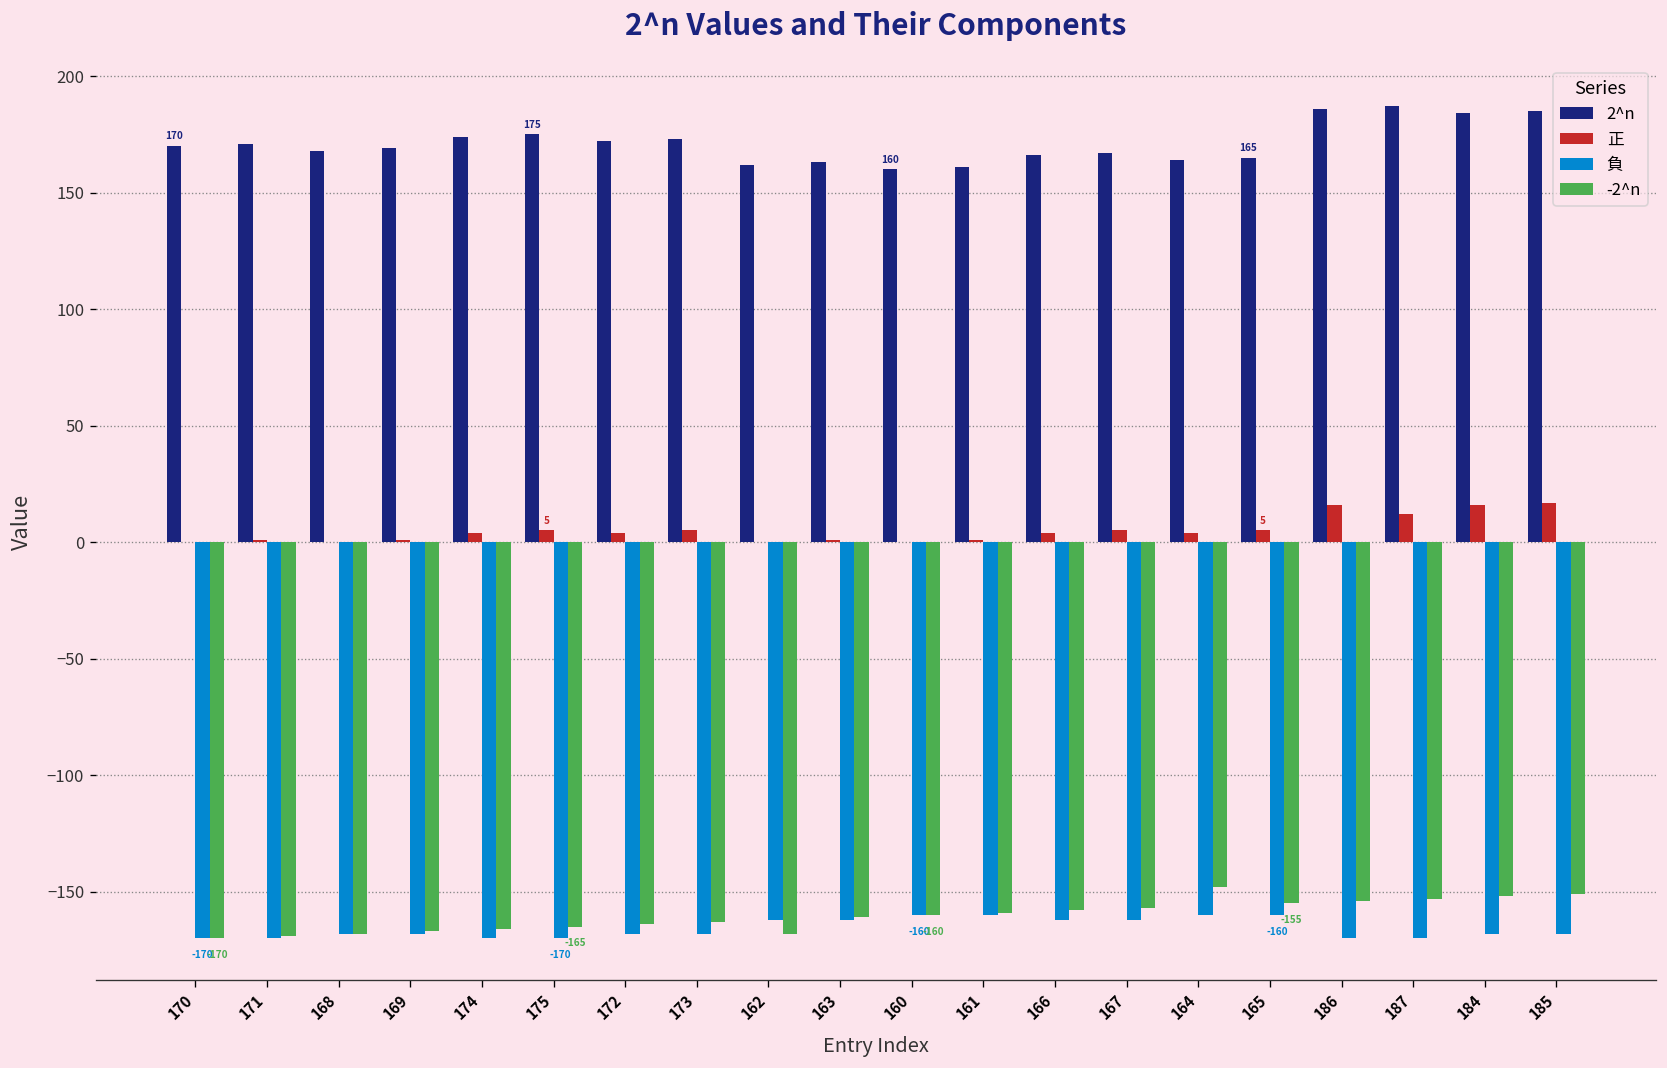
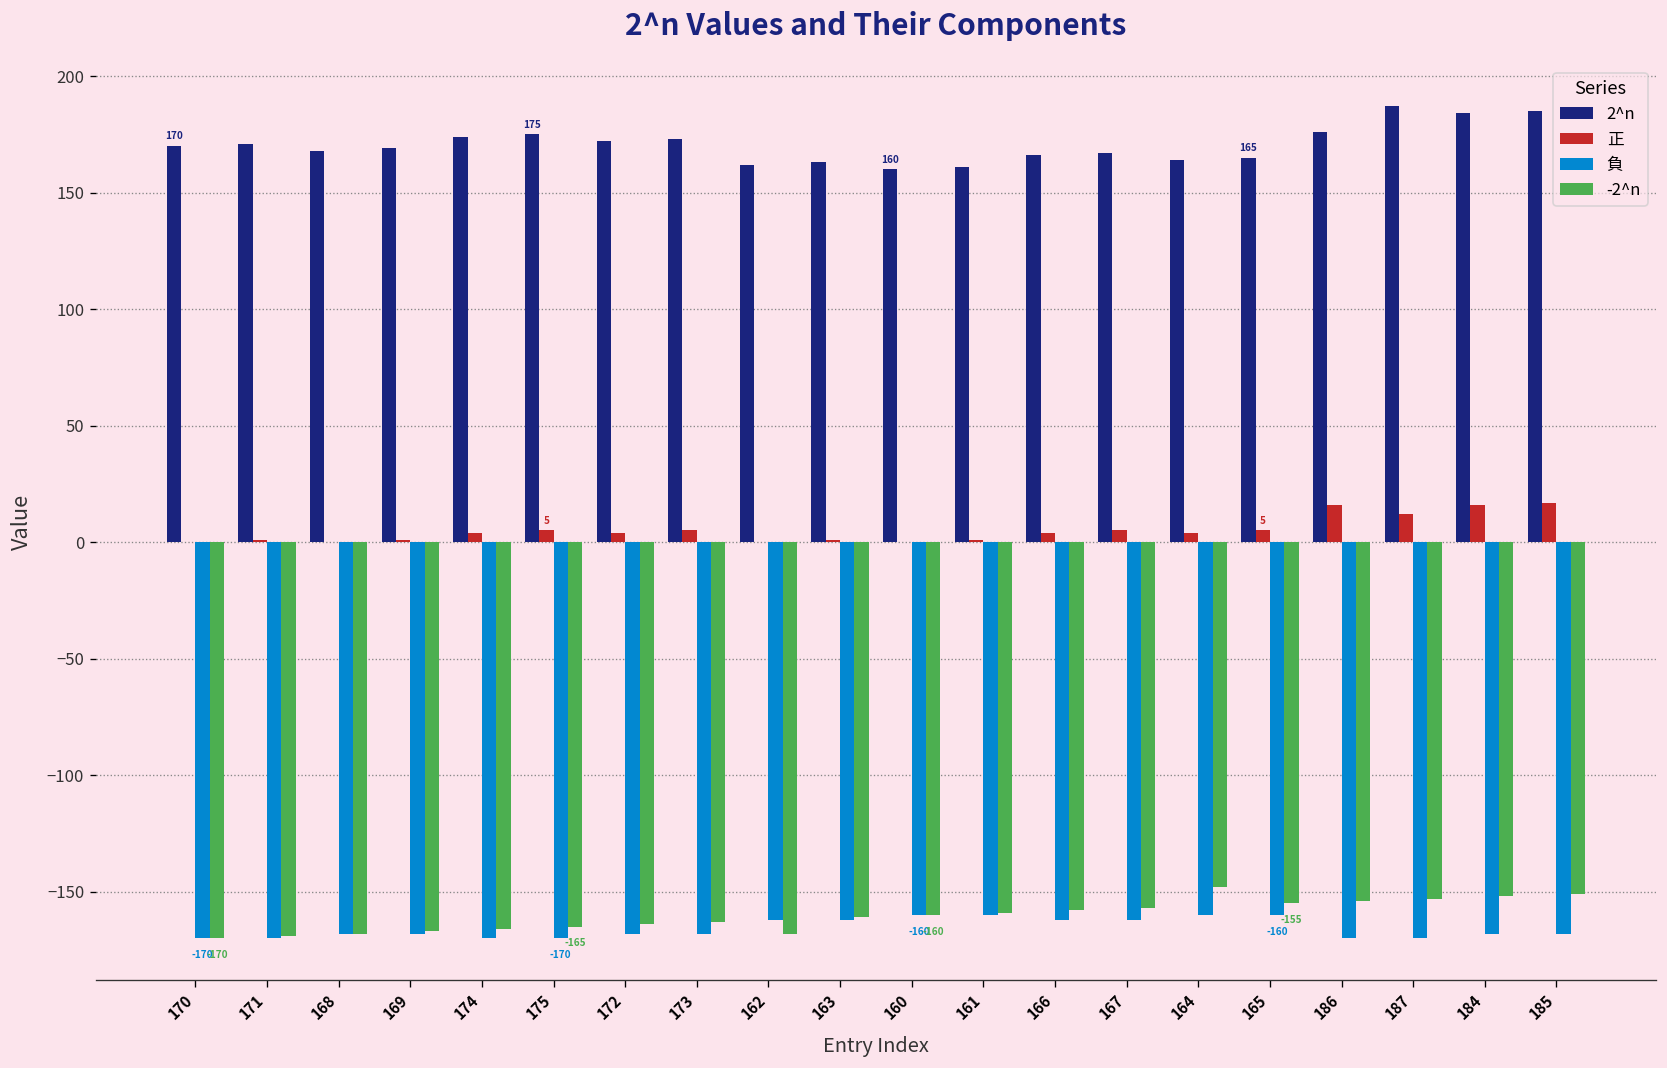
2^n, 186: 186 -> 176
